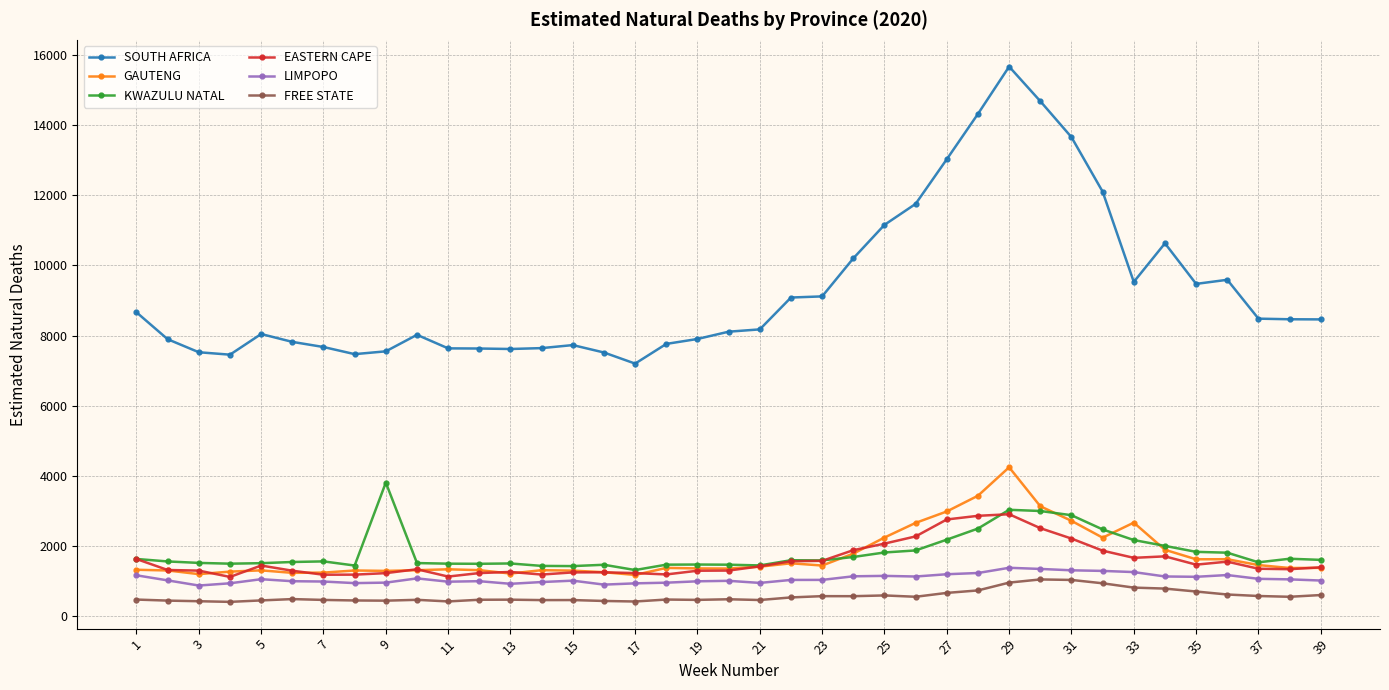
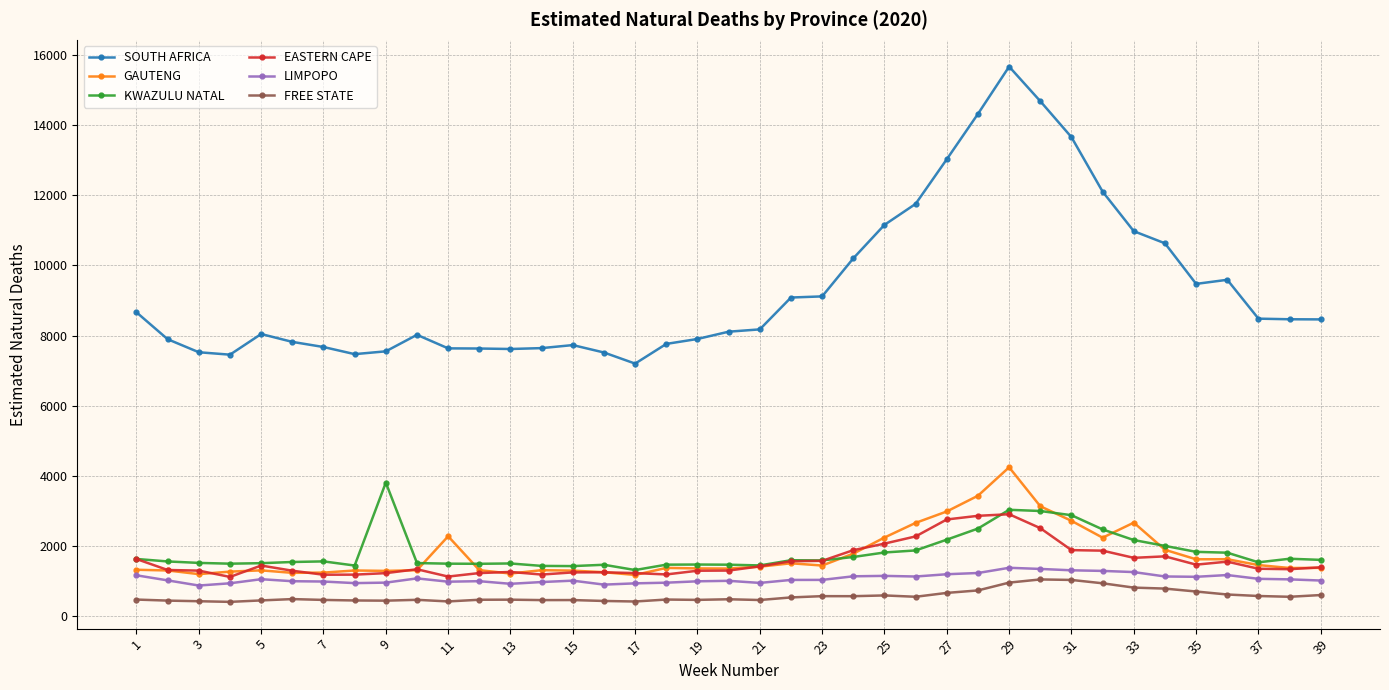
GAUTENG, 11: 1300 -> 2300
EASTERN CAPE, 31: 2200 -> 1900
SOUTH AFRICA, 33: 9500 -> 11000
